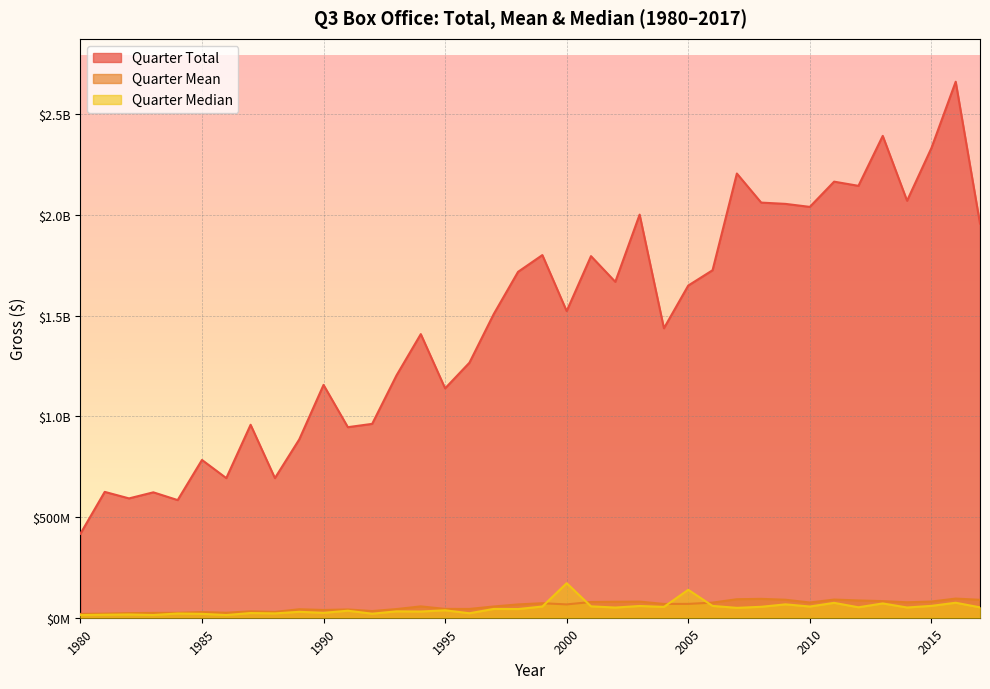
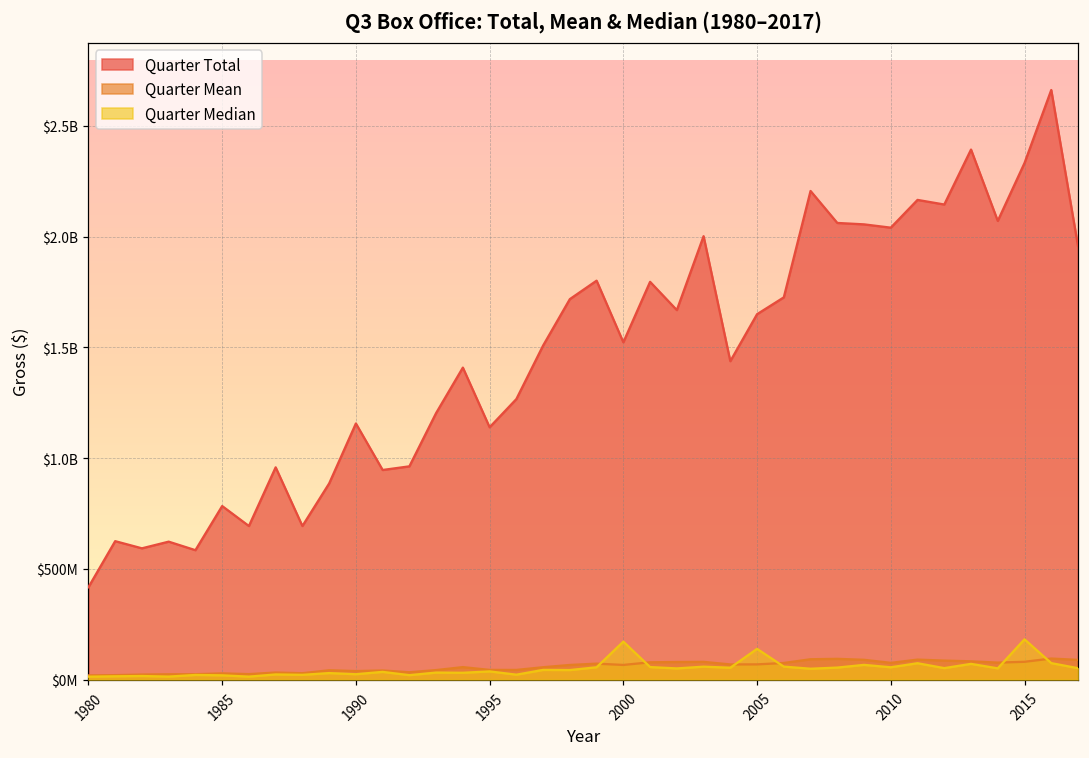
Quarter Median, 2015: $60000000 -> $180000000
